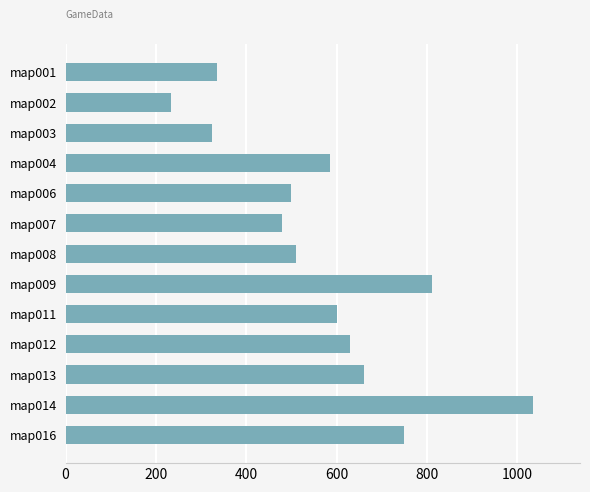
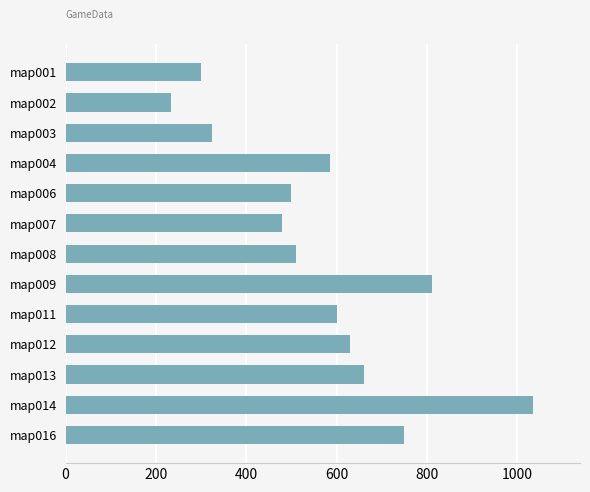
map001: 340 -> 300
